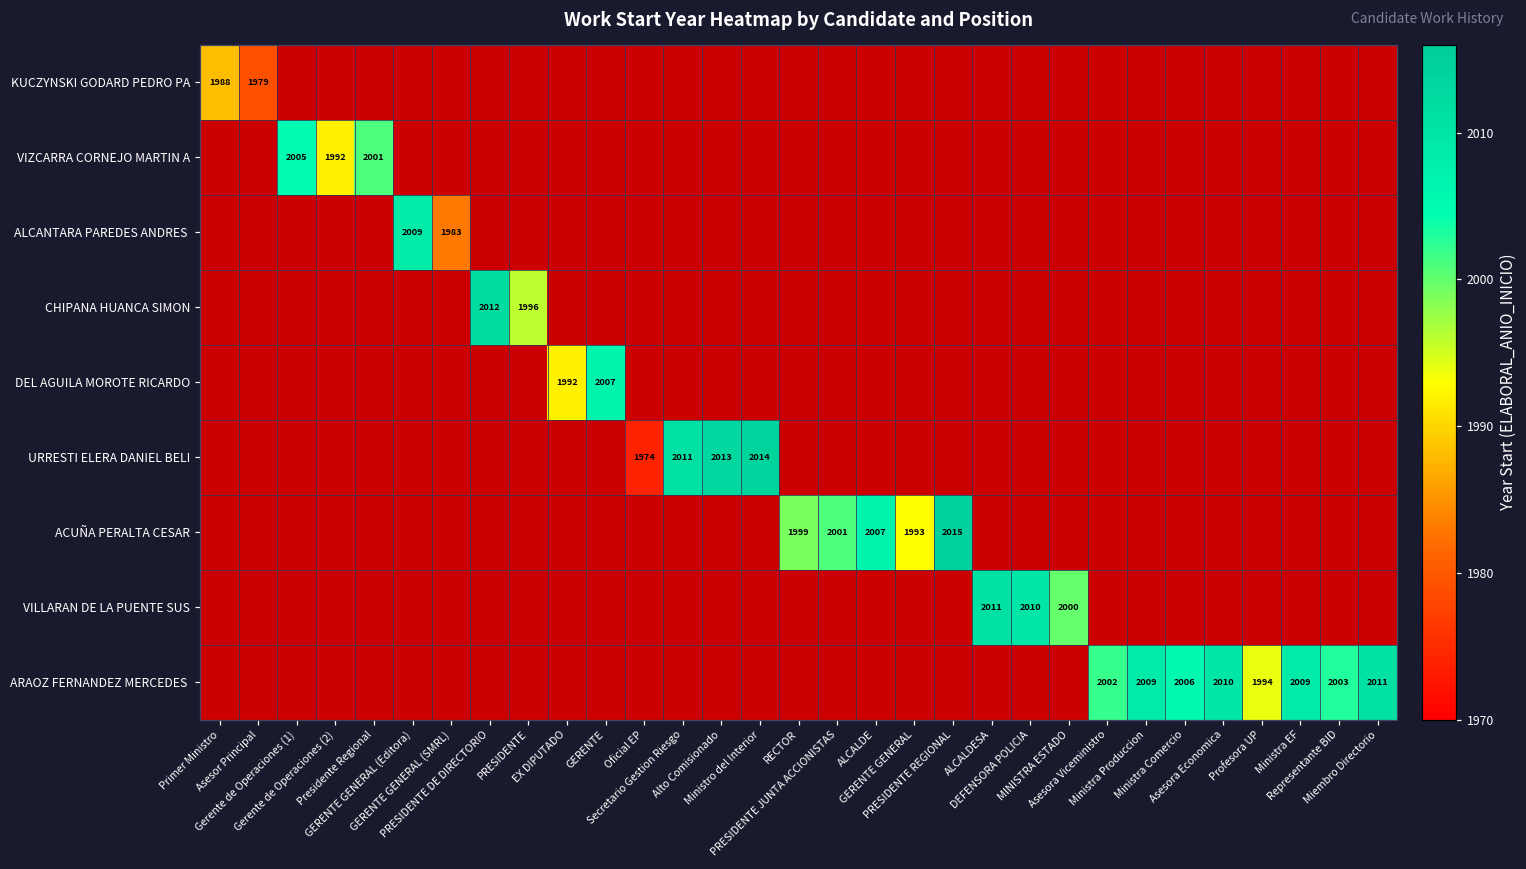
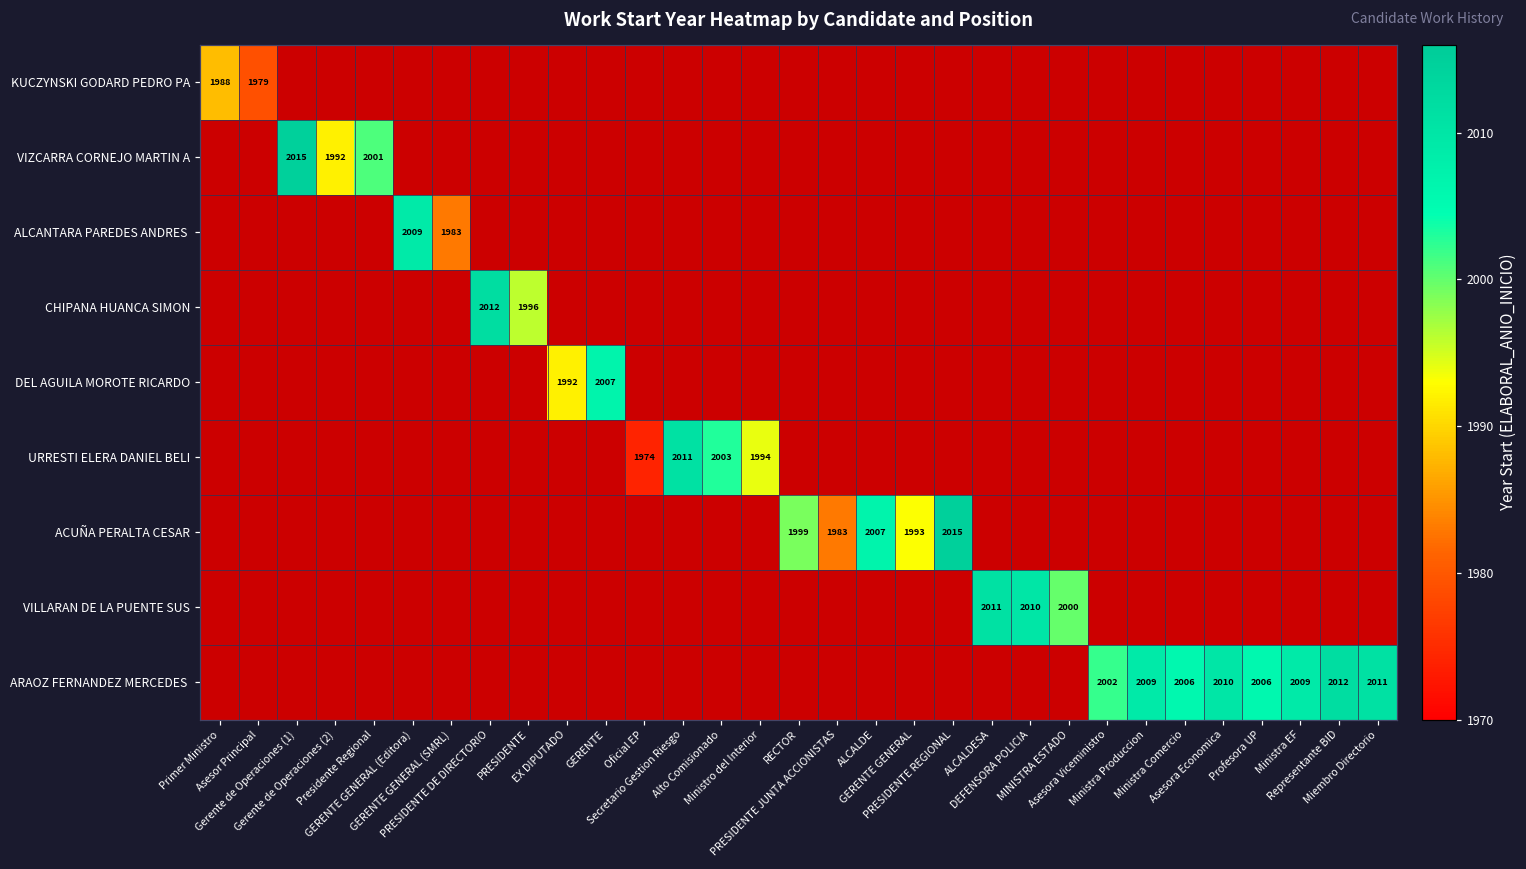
VIZCARRA CORNEJO MARTIN A, Gerente de Operaciones (1): 2005 -> 2015
URRESTI ELERA DANIEL BELI, Alto Comisionado: 2013 -> 2003
URRESTI ELERA DANIEL BELI, Ministro del Interior: 2014 -> 1994
ACUÑA PERALTA CESAR, PRESIDENTE JUNTA ACCIONISTAS: 2001 -> 1983
ARAOZ FERNANDEZ MERCEDES, Profesora UP: 1994 -> 2006
ARAOZ FERNANDEZ MERCEDES, Representante BID: 2003 -> 2012
